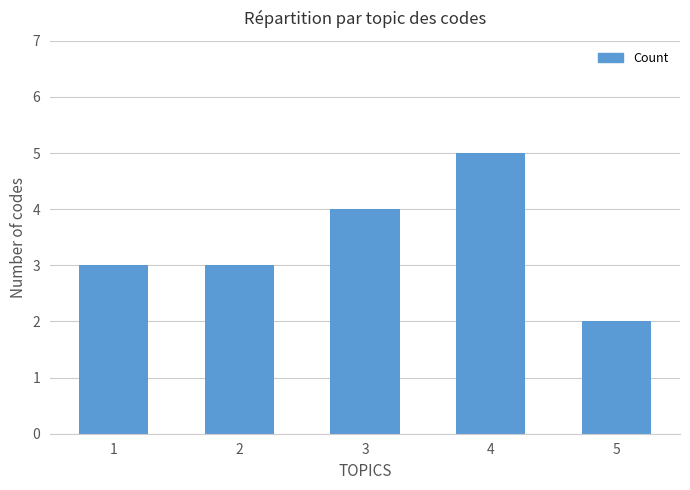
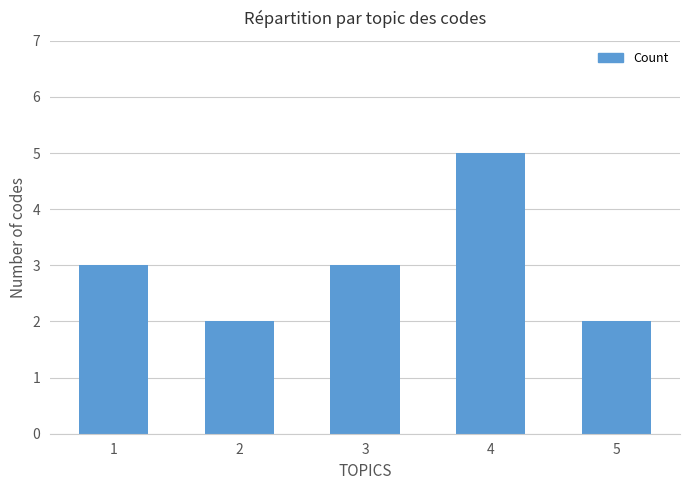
2: 3 -> 2
3: 4 -> 3
